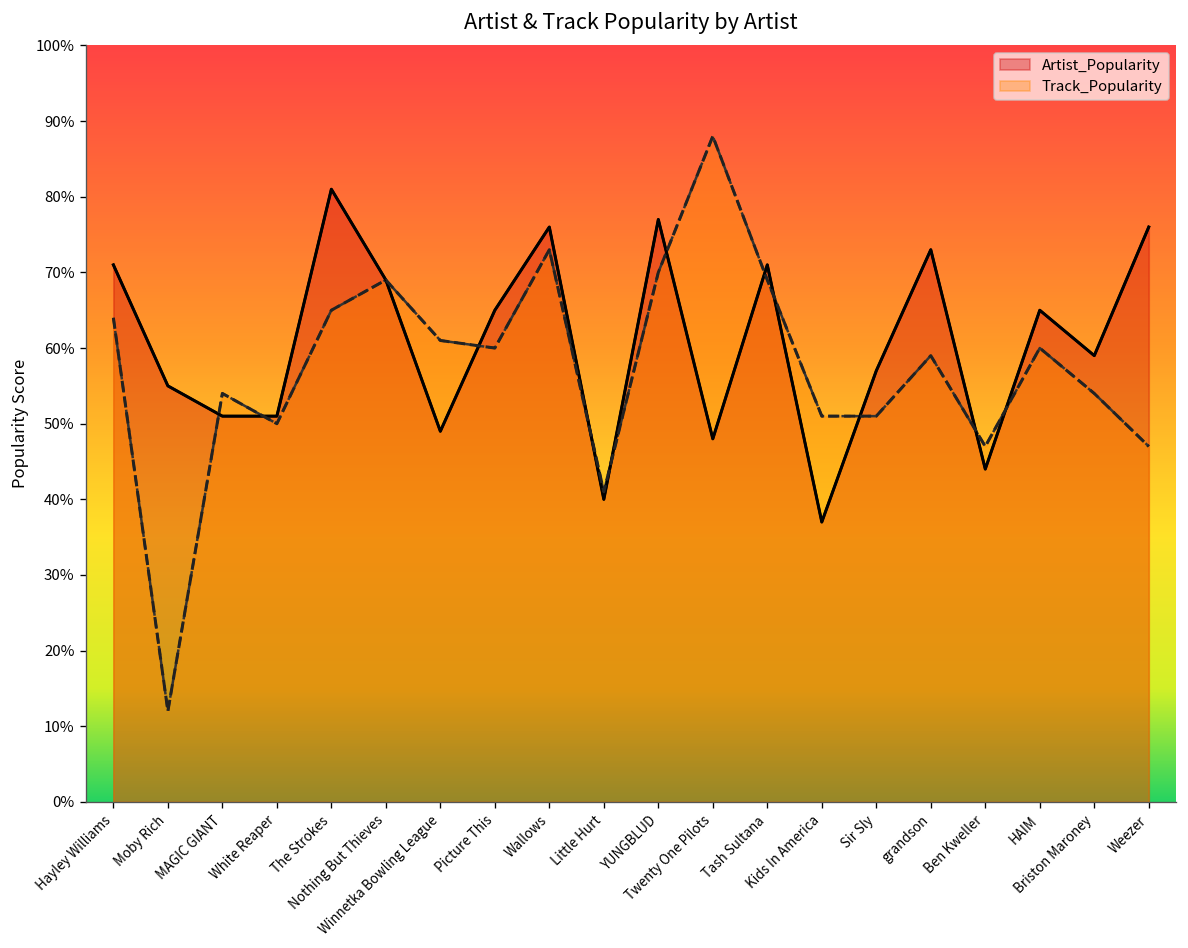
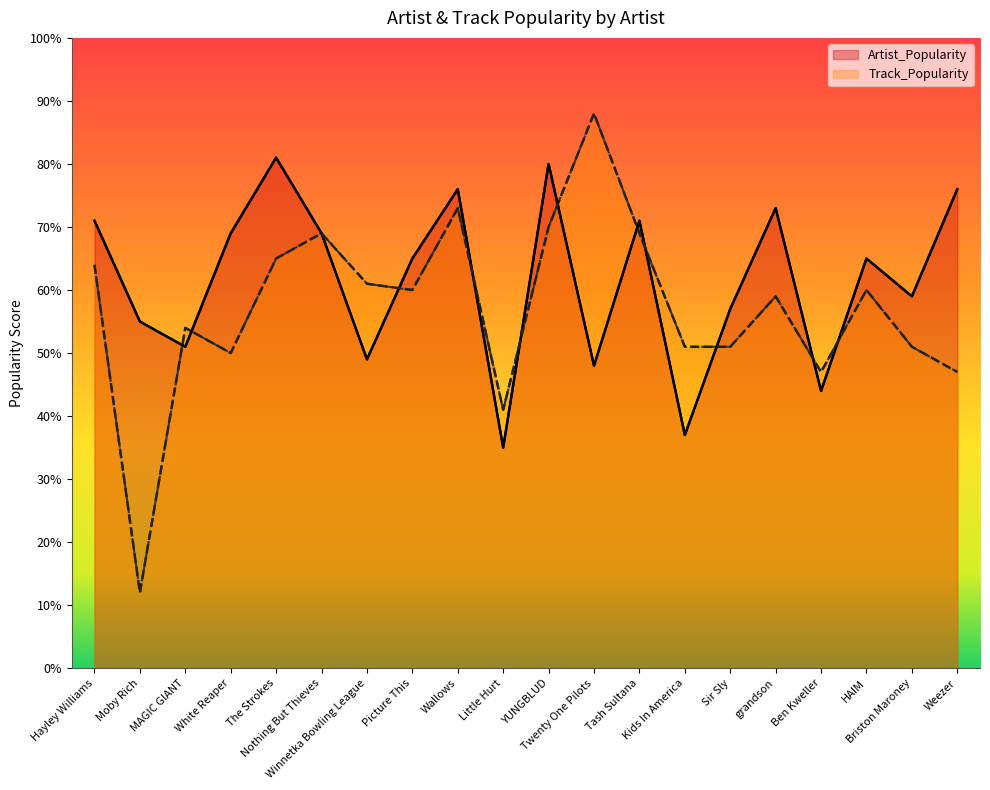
Artist_Popularity, White Reaper: 51% -> 69%
Artist_Popularity, Little Hurt: 40% -> 35%
Artist_Popularity, YUNGBLUD: 77% -> 80%
Track_Popularity, Briston Maroney: 54% -> 51%
